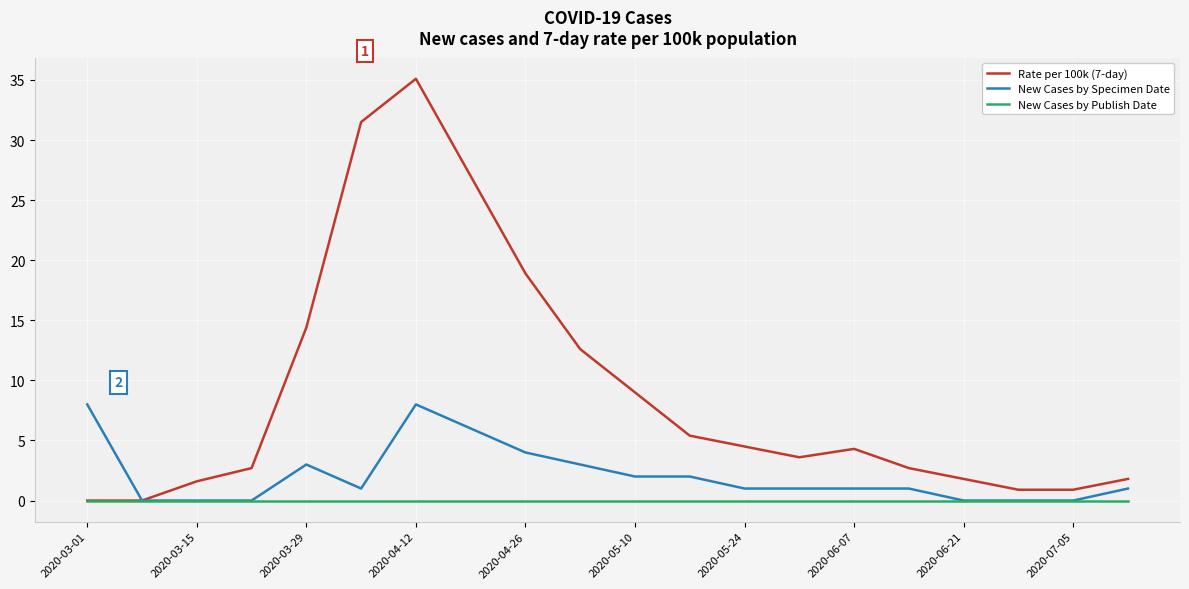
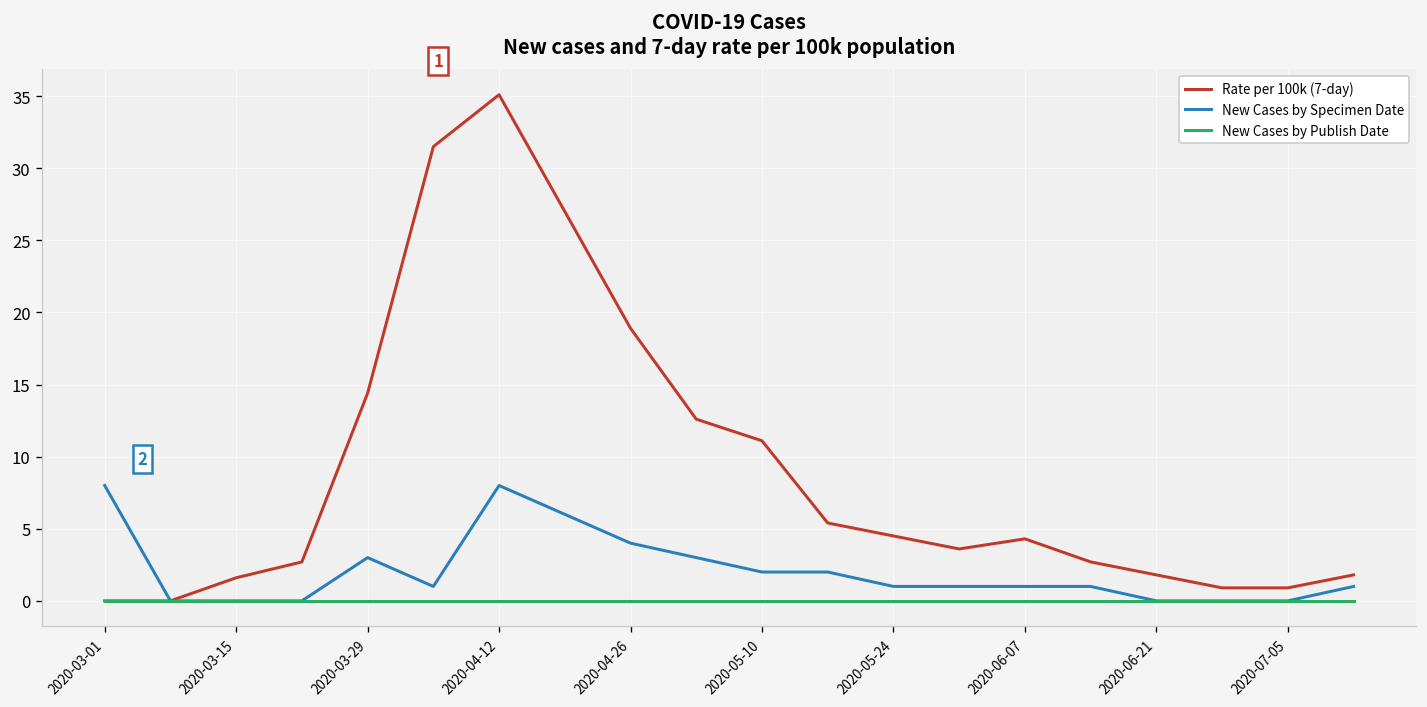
Rate per 100k (7-day), 2020-05-10: 9.0 -> 11.1
